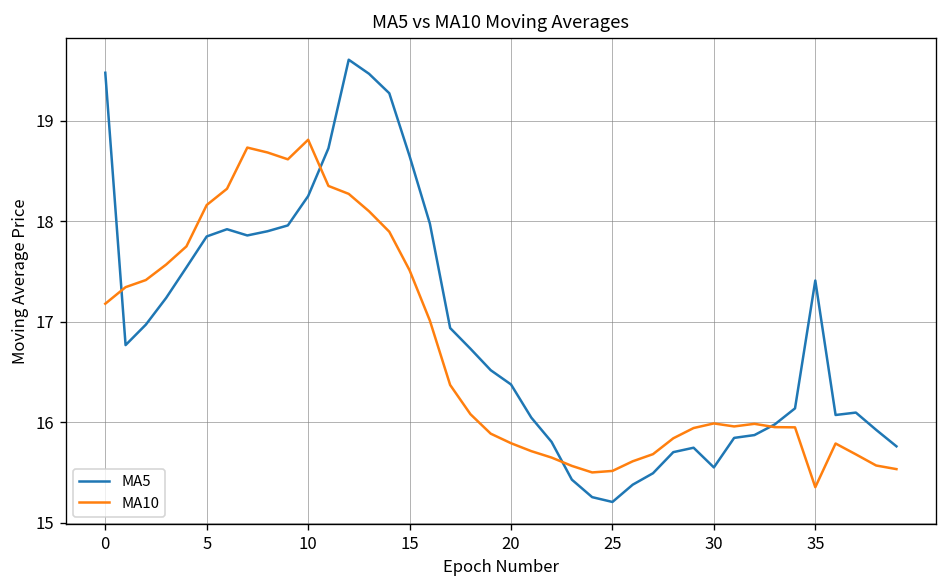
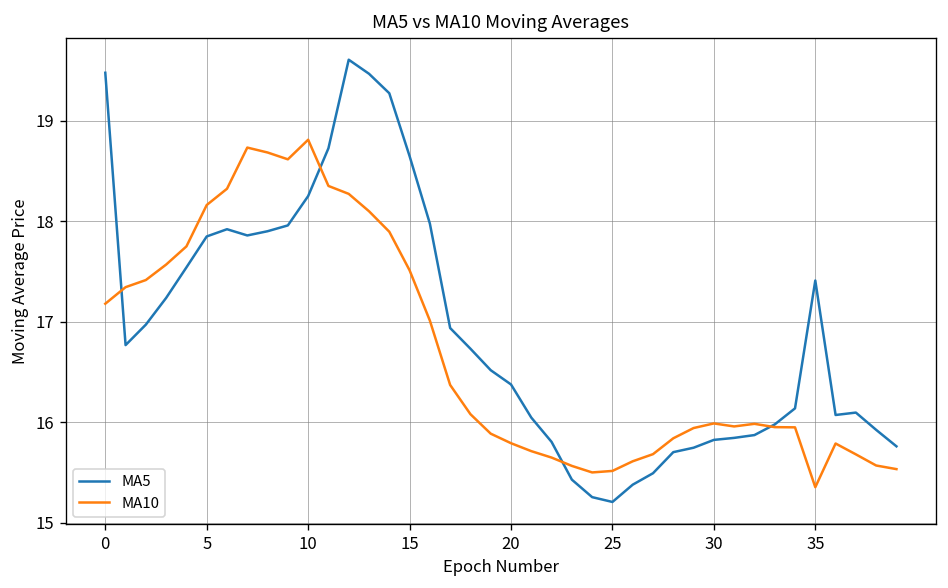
MA5, 30: 15.6 -> 15.8
